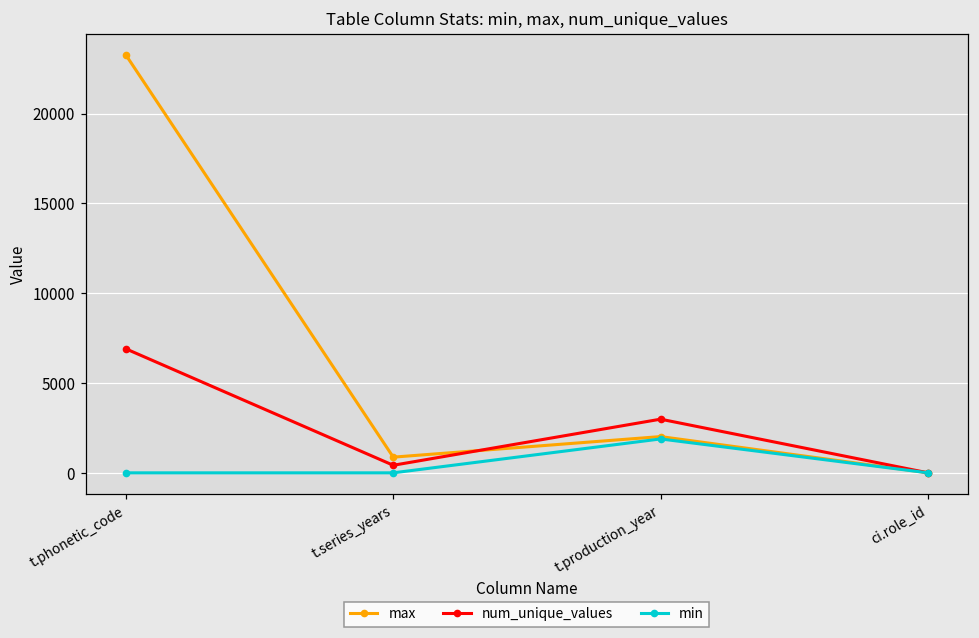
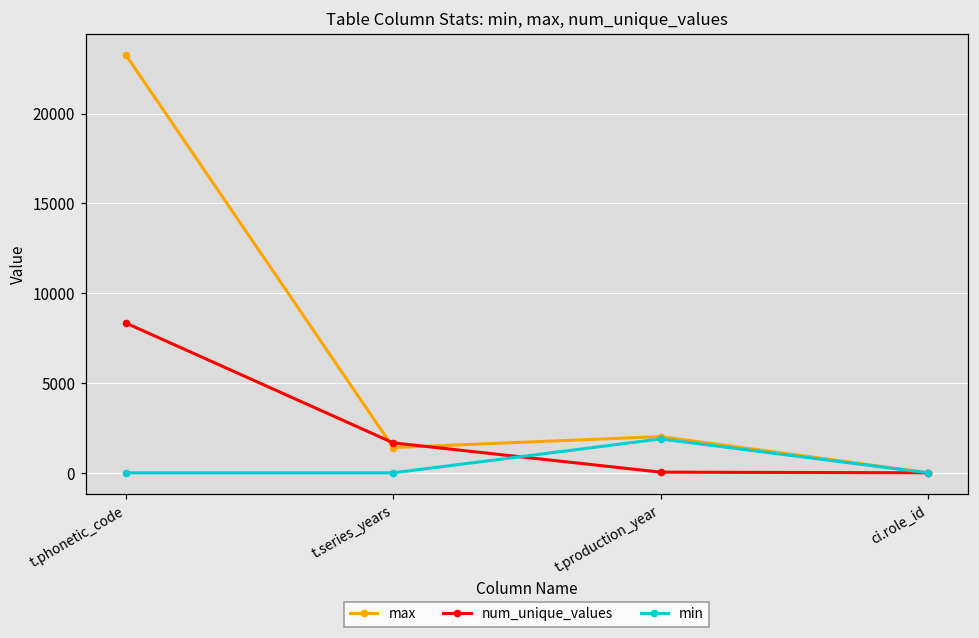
num_unique_values, t.phonetic_code: 6900 -> 8300
max, t.series_years: 900 -> 1400
num_unique_values, t.series_years: 400 -> 1700
num_unique_values, t.production_year: 3000 -> 0
